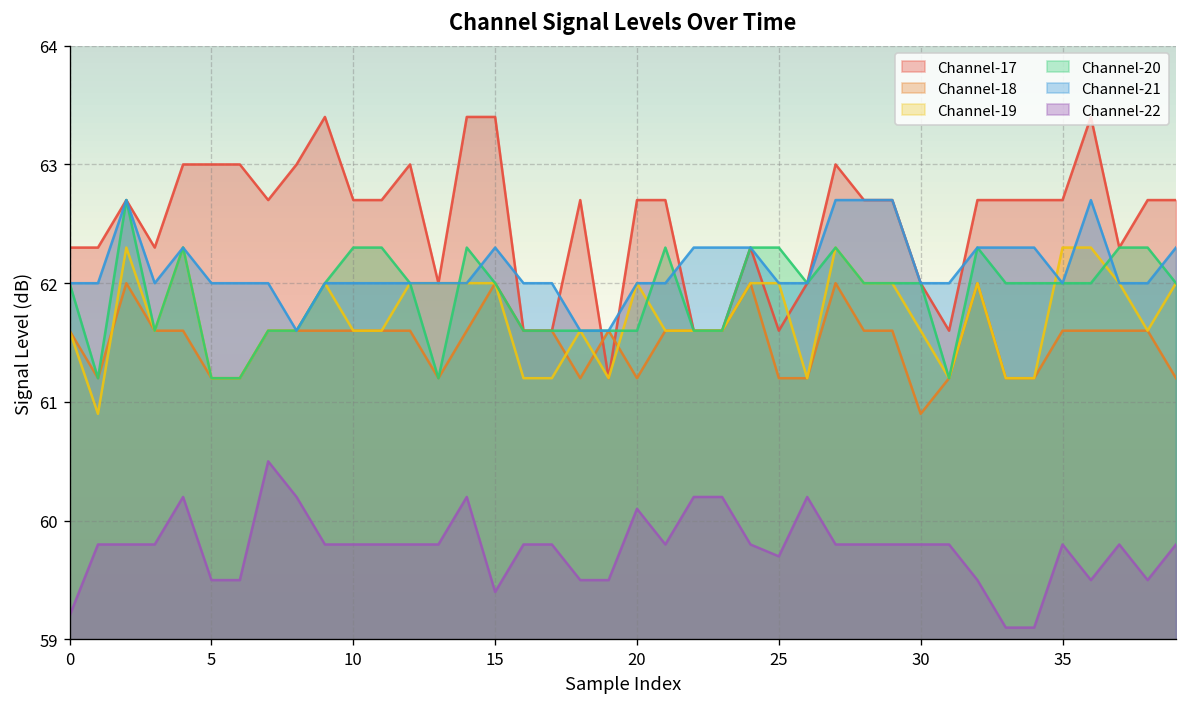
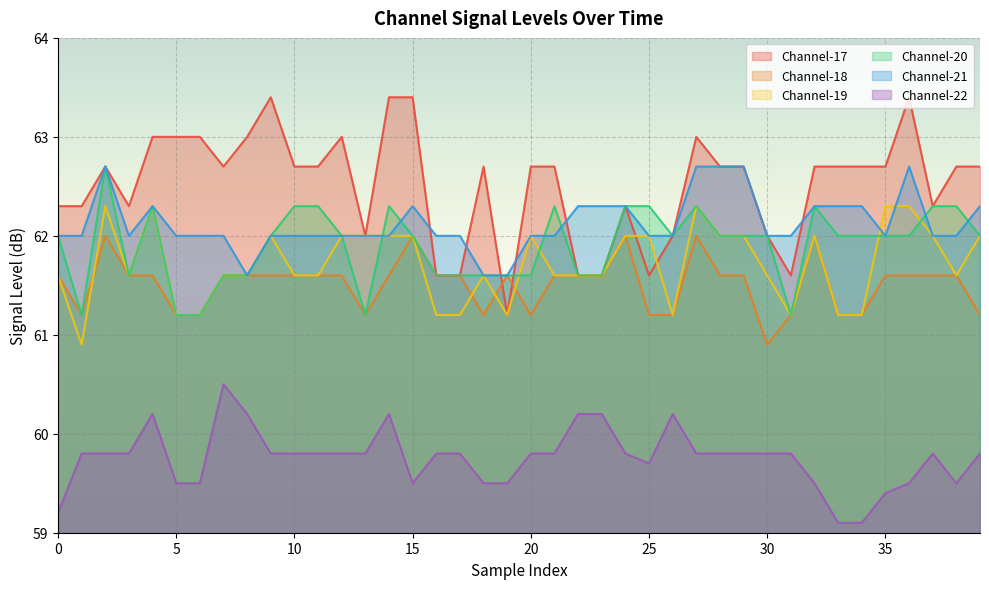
Channel-22, 15: 59.4 -> 59.5
Channel-22, 20: 60.1 -> 59.8
Channel-22, 35: 59.8 -> 59.4
